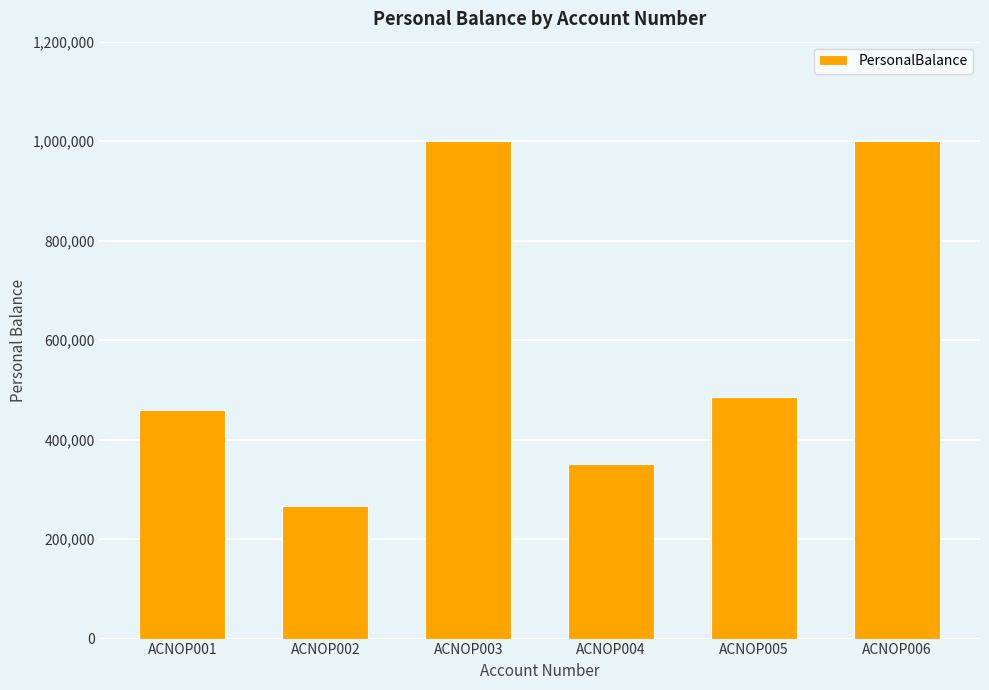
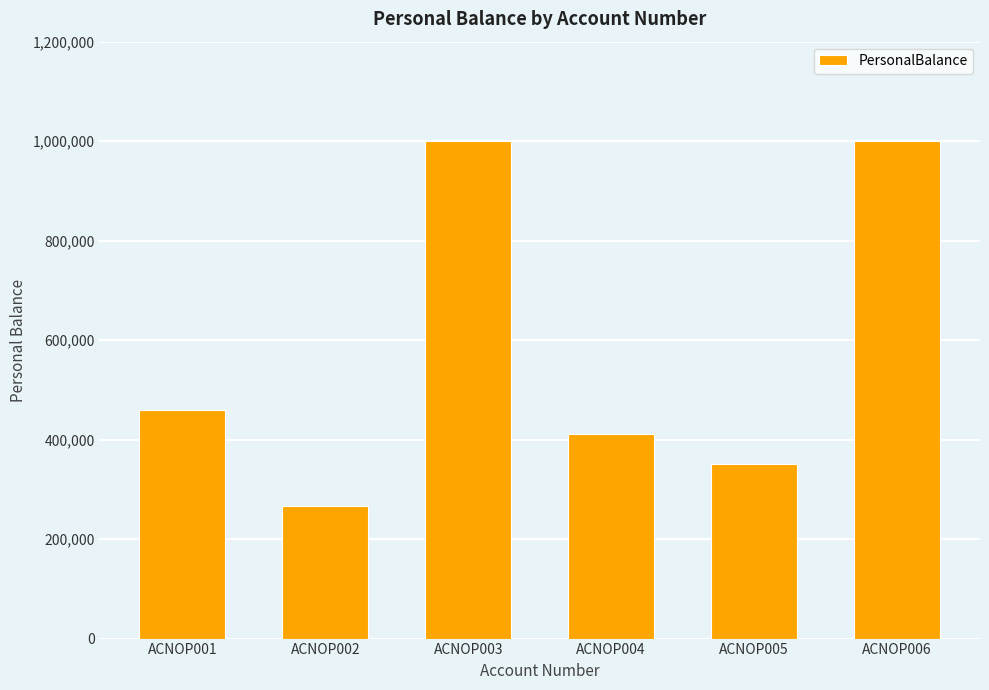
ACNOP004: 350,000 -> 410,000
ACNOP005: 490,000 -> 350,000
